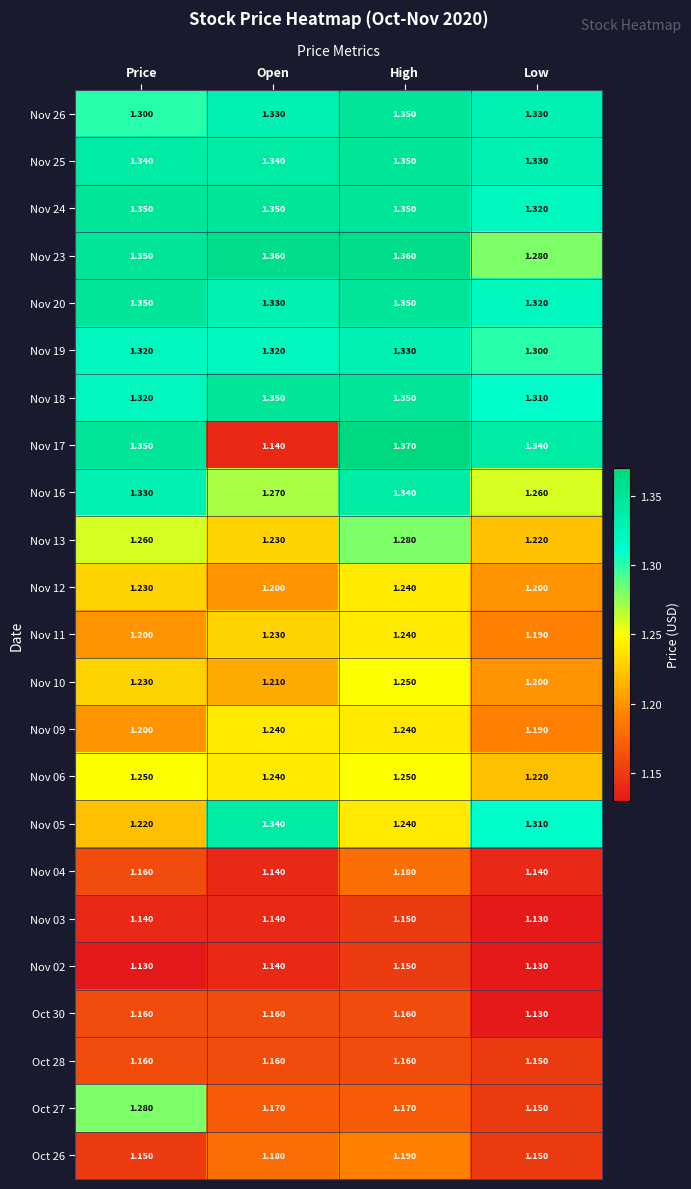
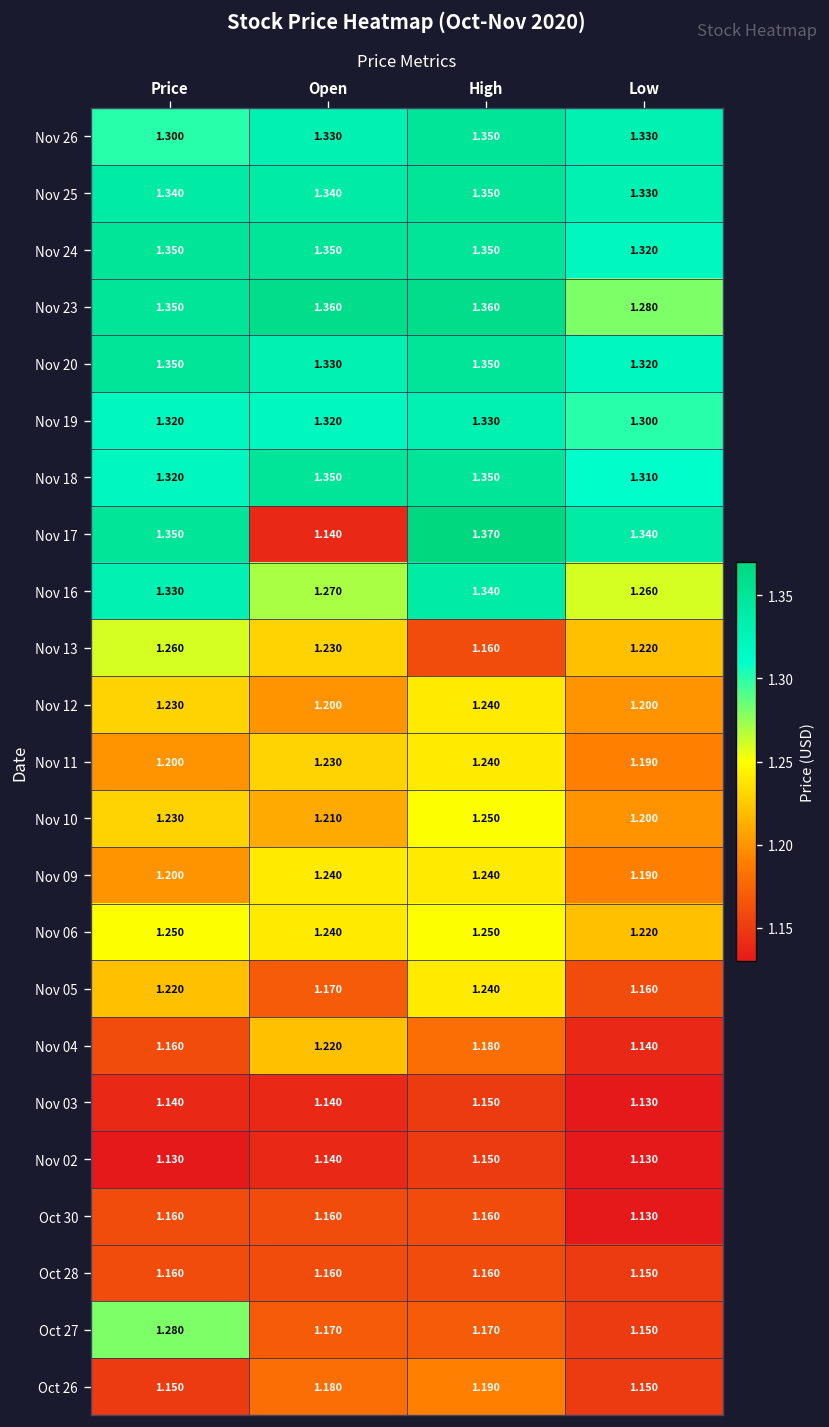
Nov 13, High: 1.280 -> 1.160
Nov 05, Open: 1.340 -> 1.170
Nov 05, Low: 1.310 -> 1.160
Nov 04, Open: 1.140 -> 1.220
